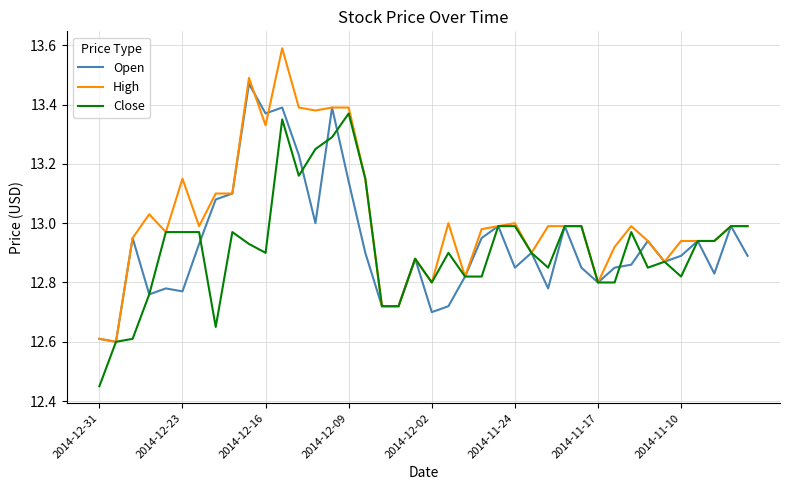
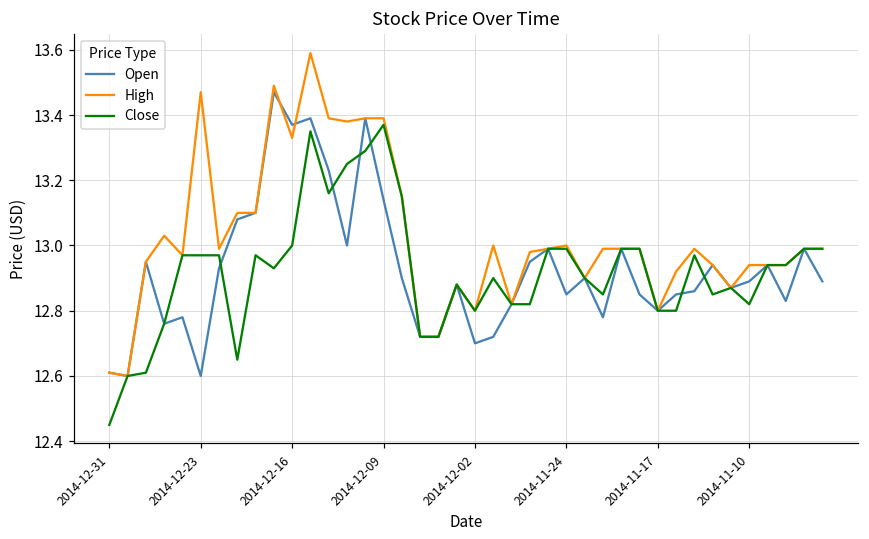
Open, 2014-12-23: 12.77 -> 12.60
High, 2014-12-23: 13.15 -> 13.47
Close, 2014-12-16: 12.9 -> 13.0
